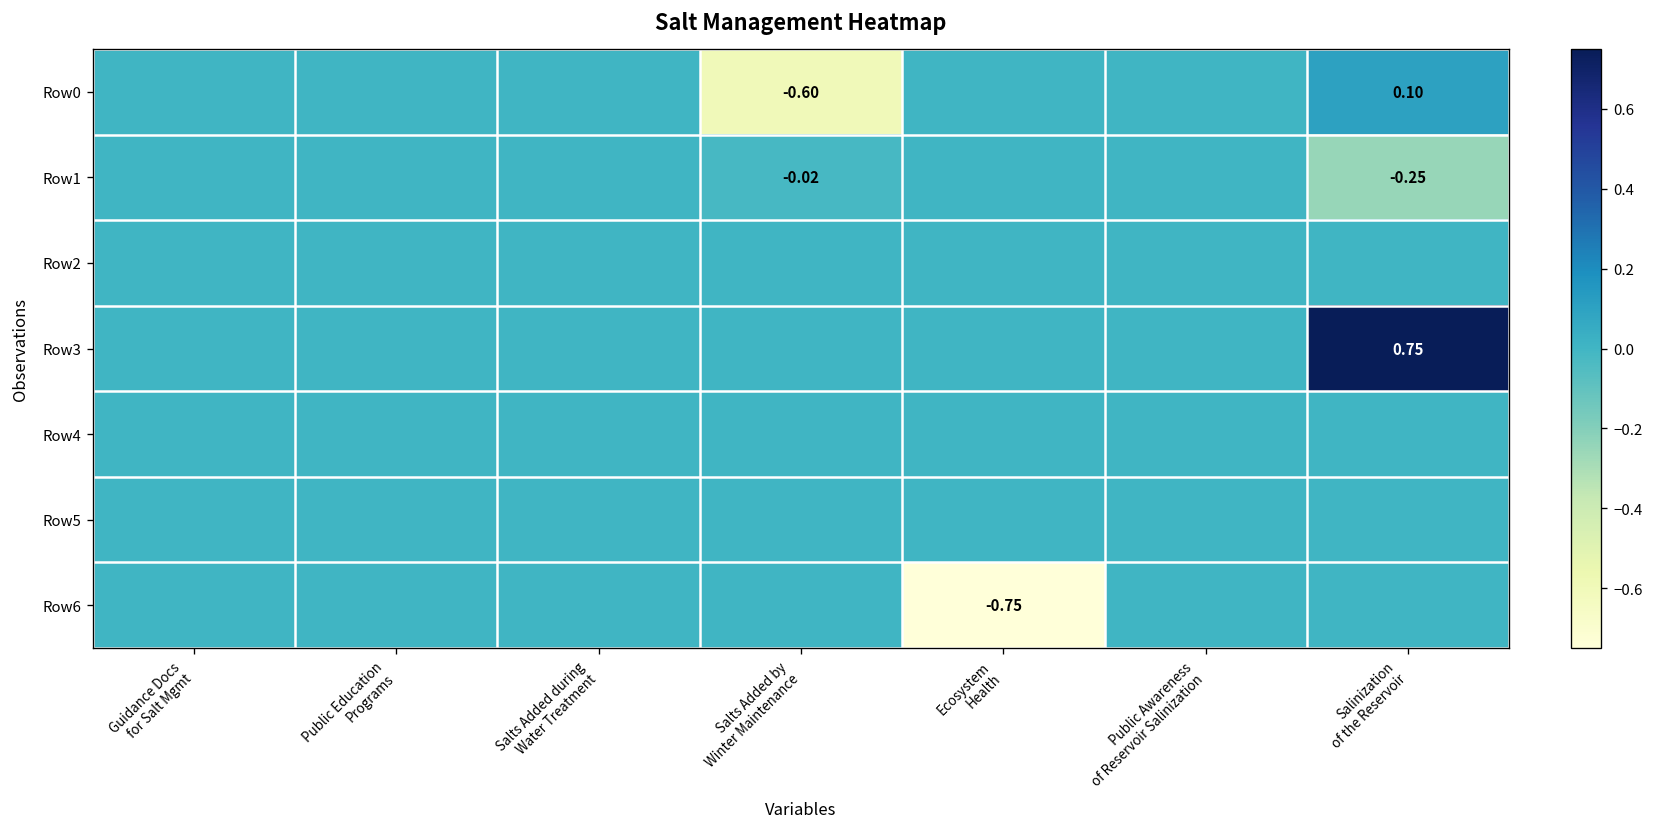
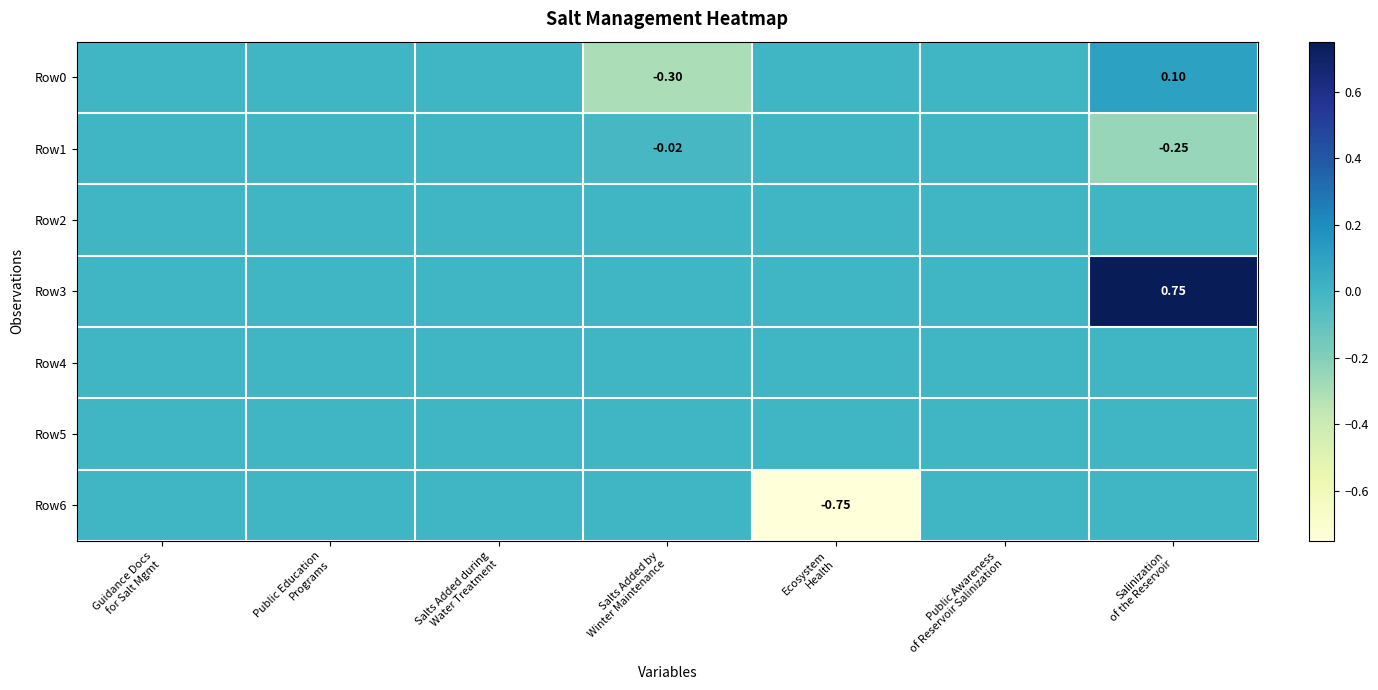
Row0, Salts Added by Winter Maintenance: -0.60 -> -0.30
